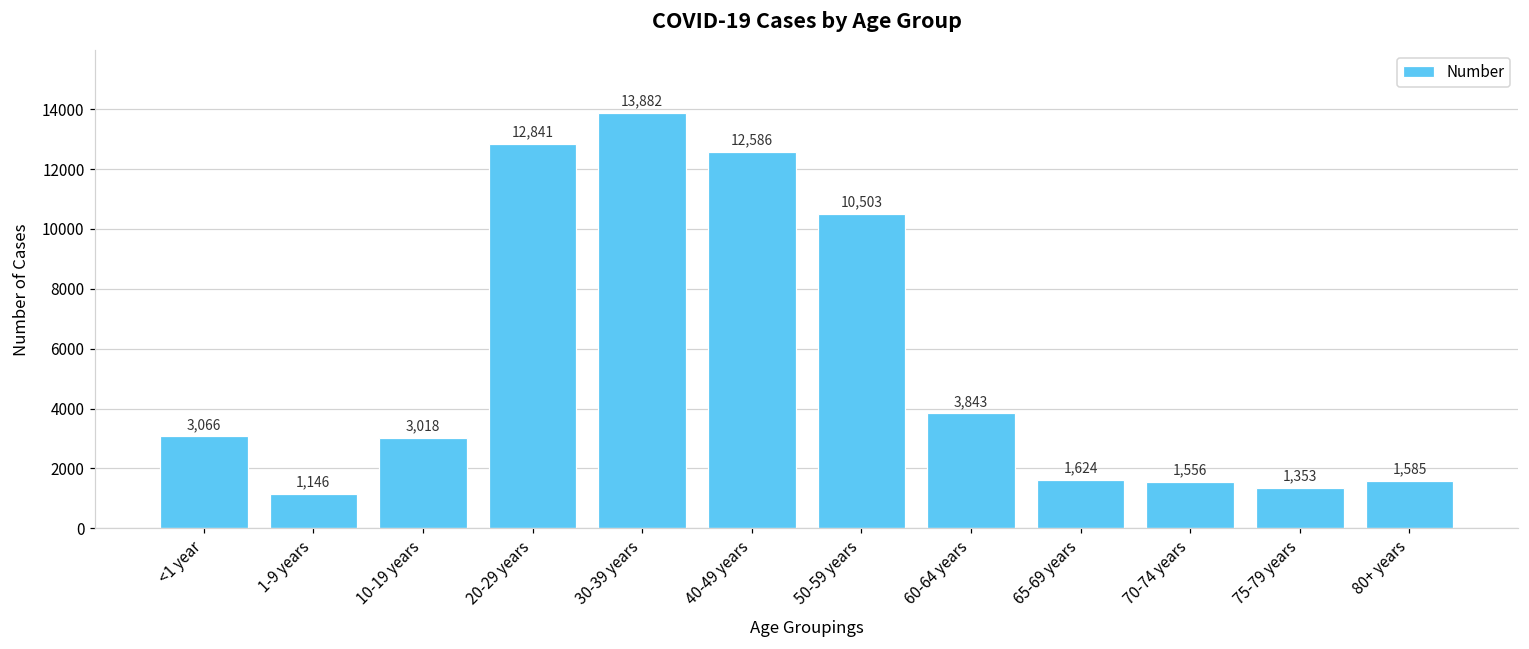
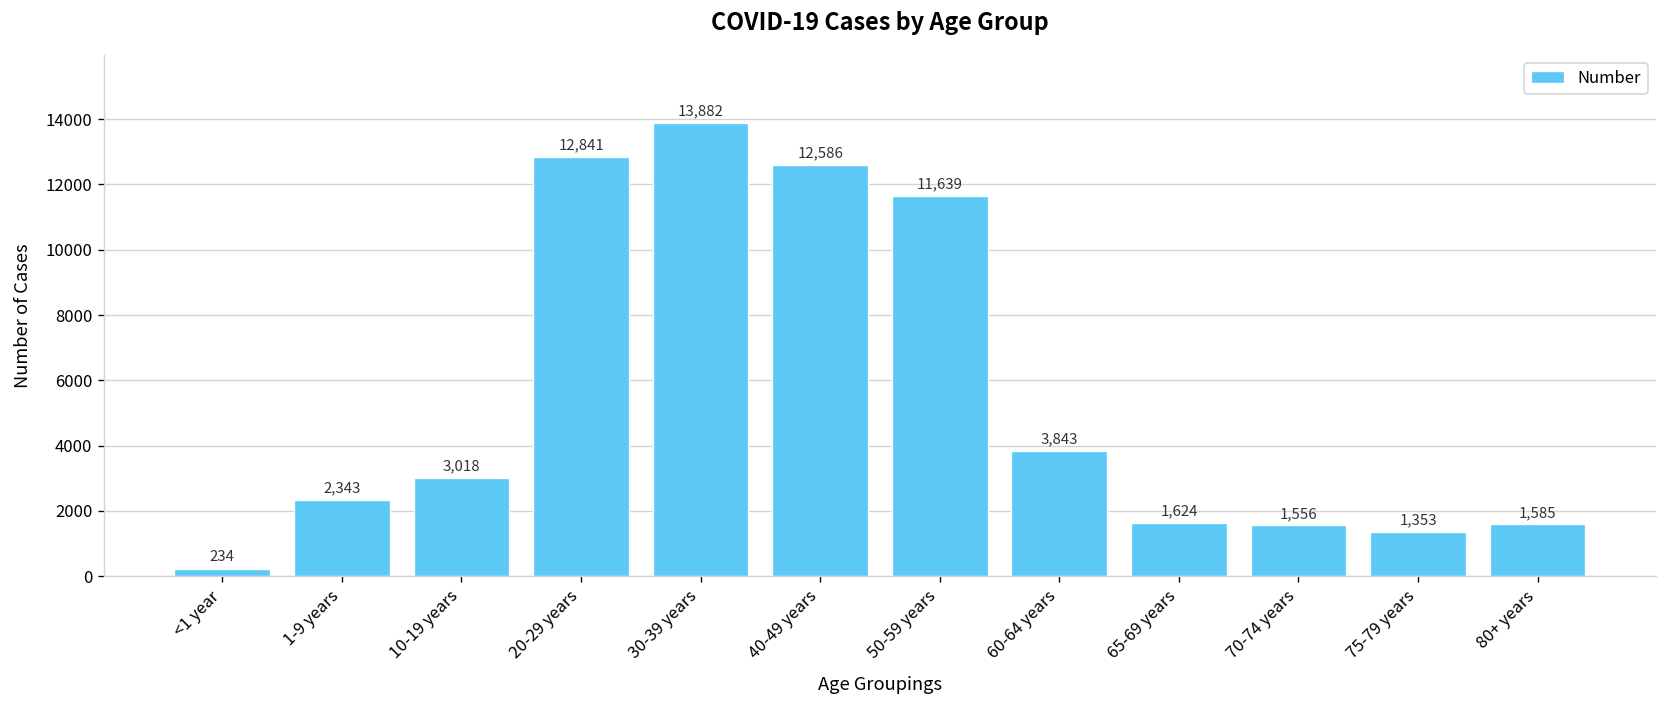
<1 year: 3,066 -> 234
1-9 years: 1,146 -> 2,343
50-59 years: 10,503 -> 11,639
